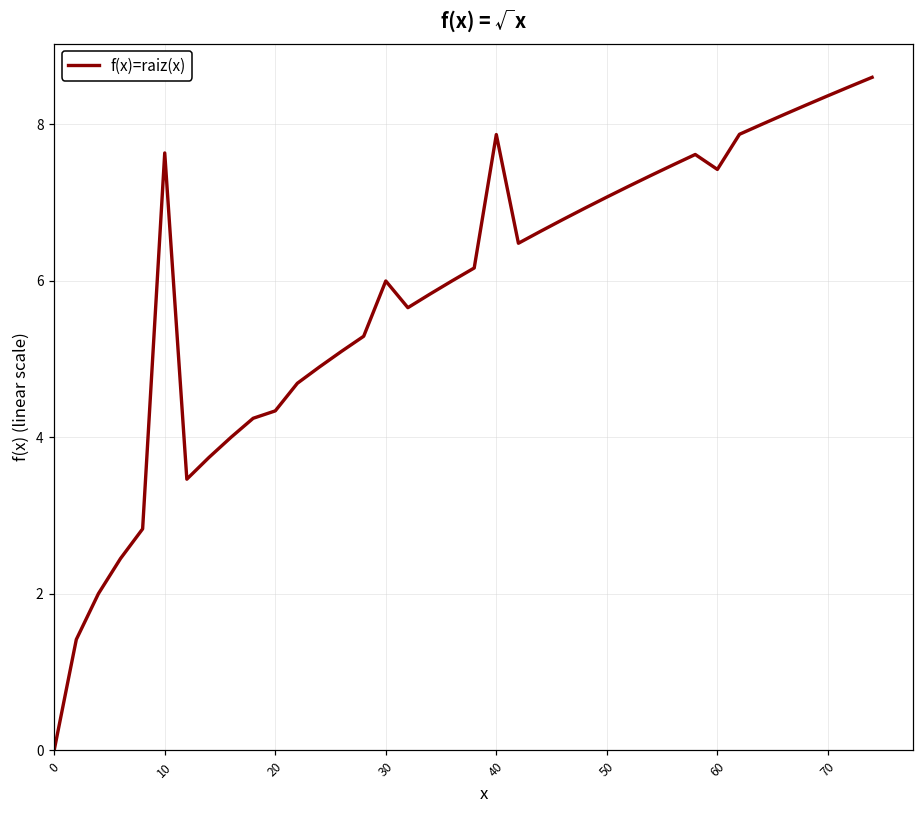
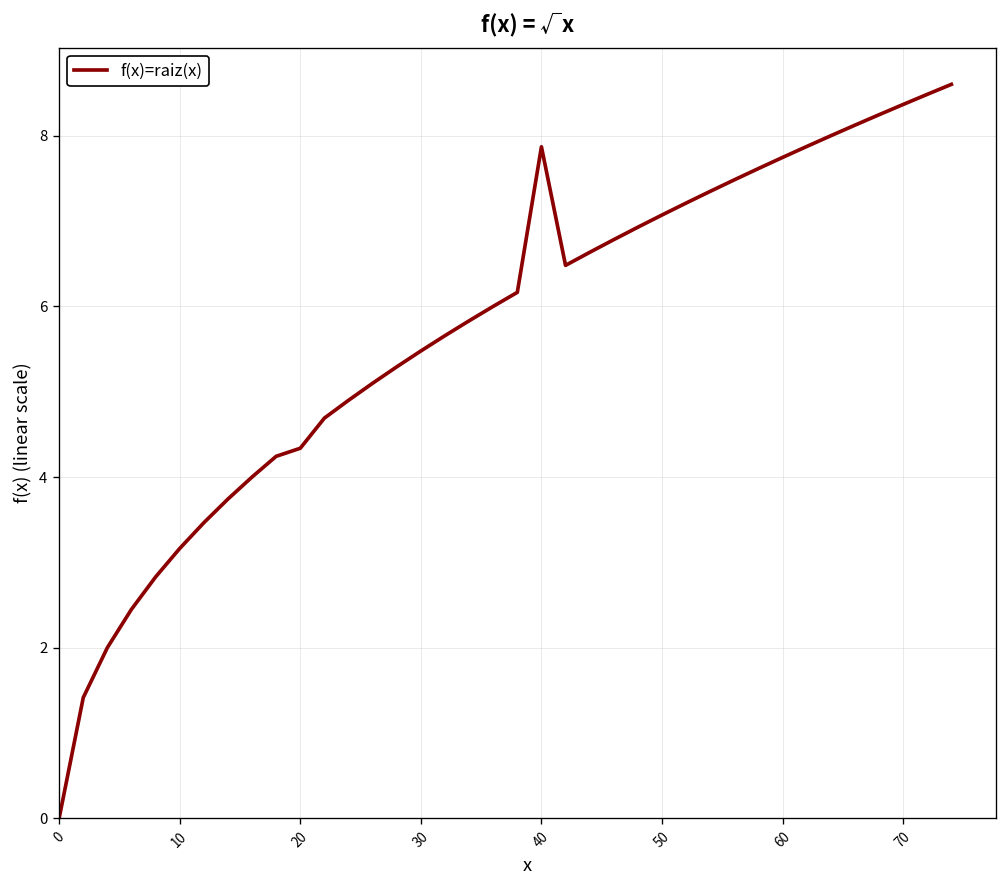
10: 7.6 -> 3.2
30: 6.0 -> 5.5
60: 7.4 -> 7.7
